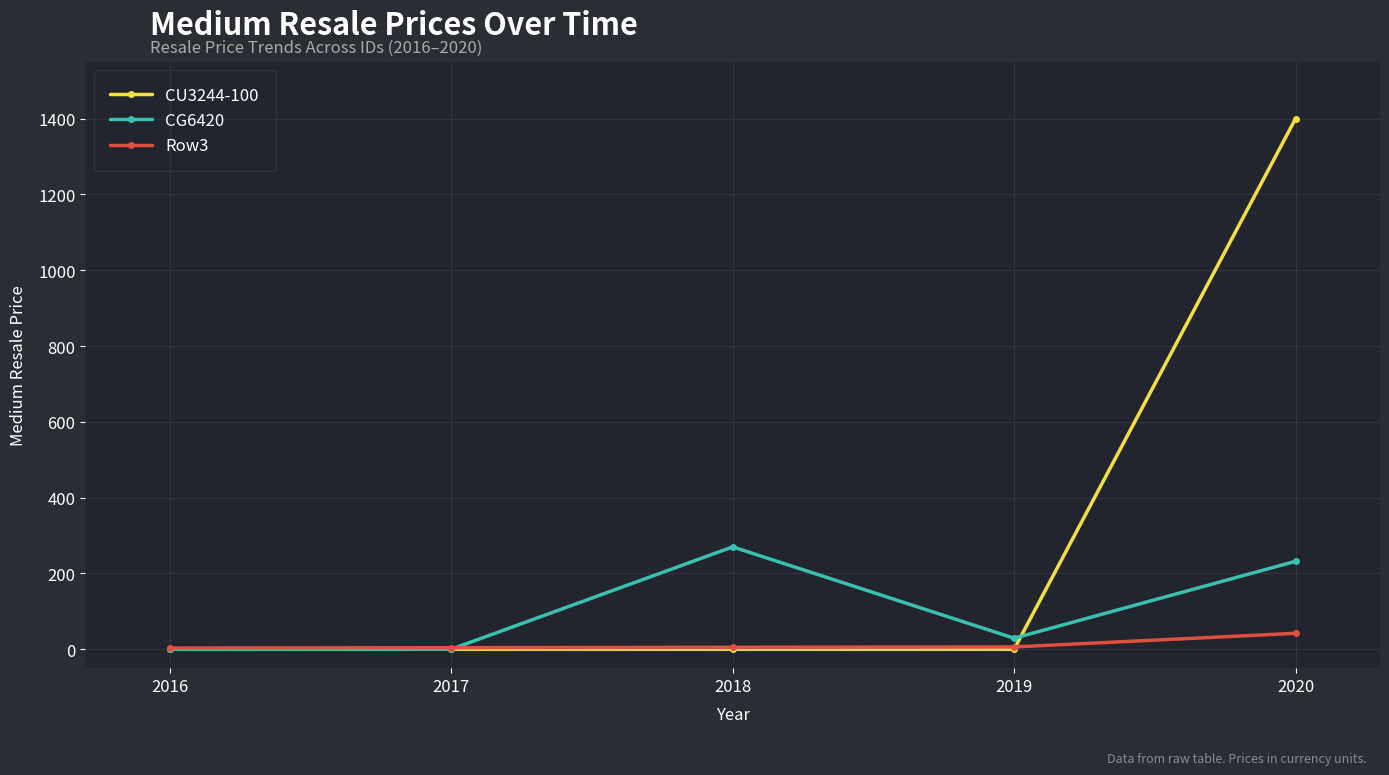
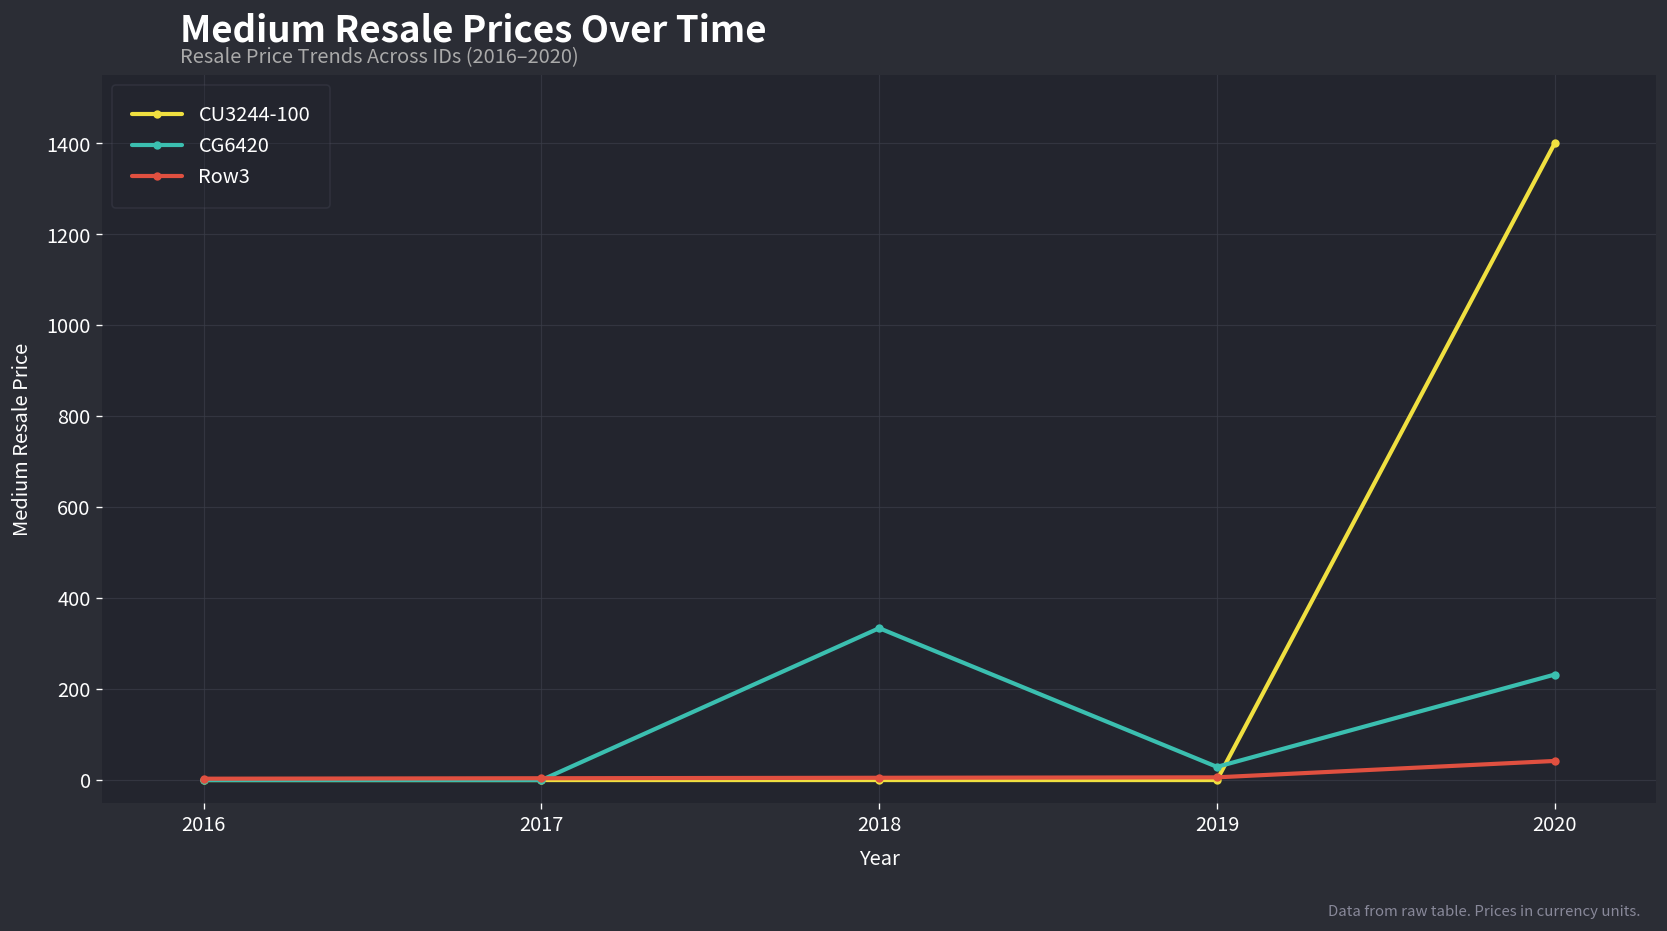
CG6420, 2018: 270 -> 330
